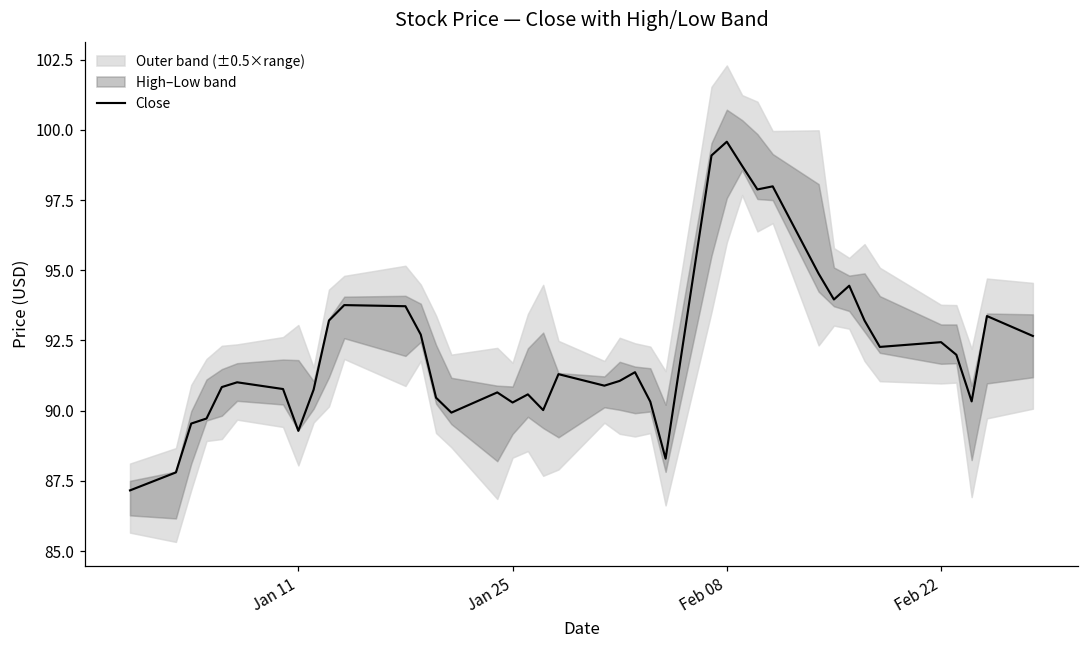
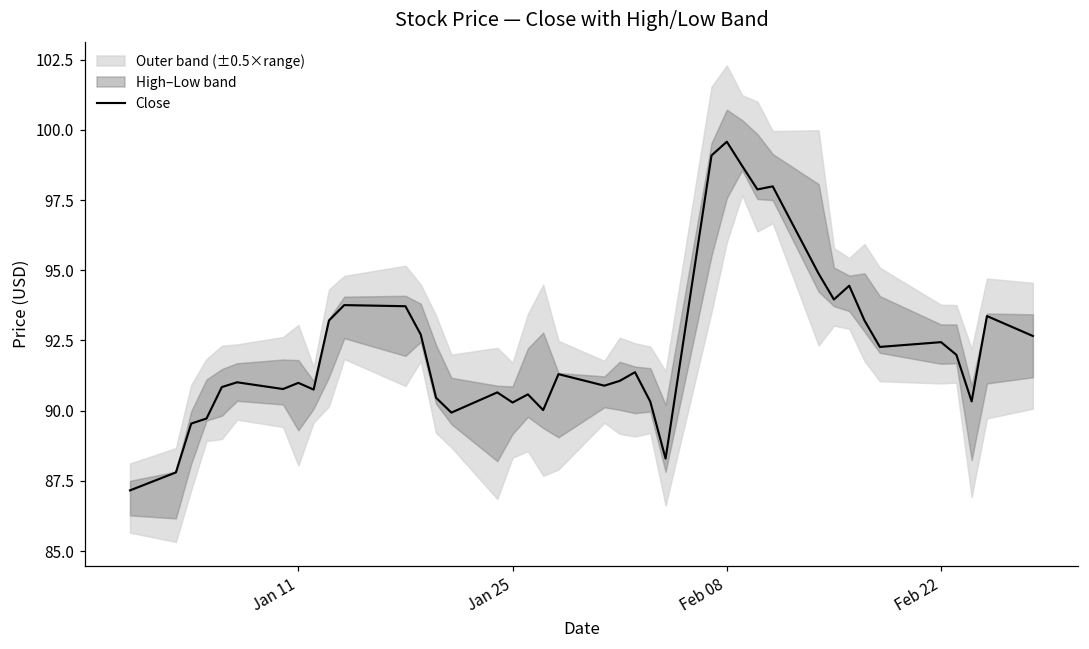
Close, Jan 11: 89.3 -> 91.0
